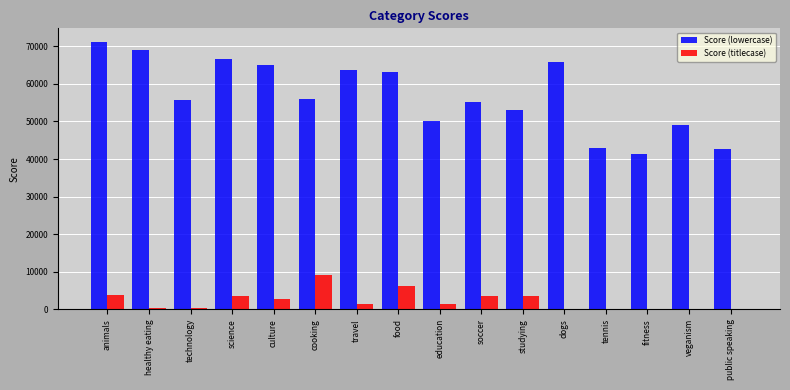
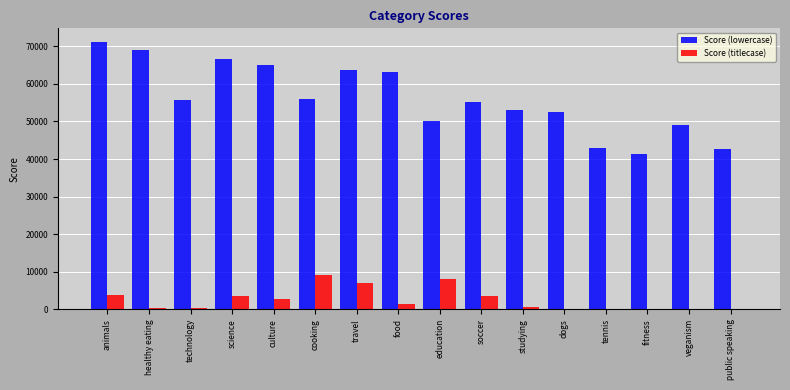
Score (titlecase), travel: 1000 -> 7000
Score (titlecase), food: 6000 -> 1000
Score (titlecase), education: 1000 -> 8000
Score (titlecase), studying: 4000 -> 1000
Score (lowercase), dogs: 66000 -> 53000
